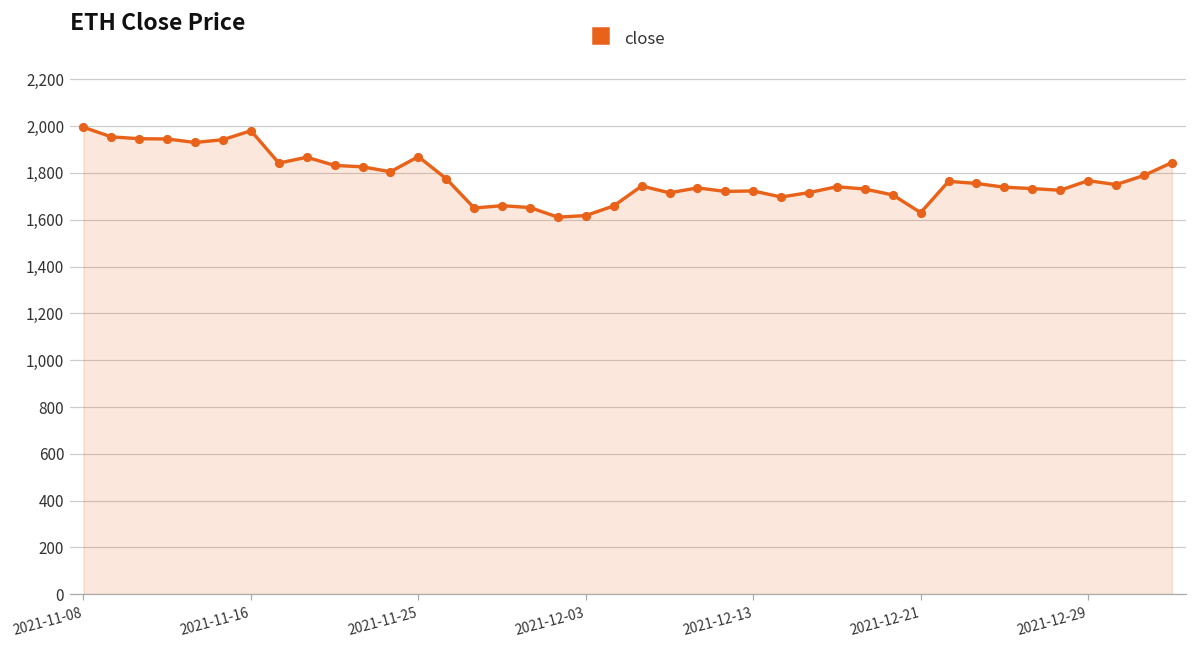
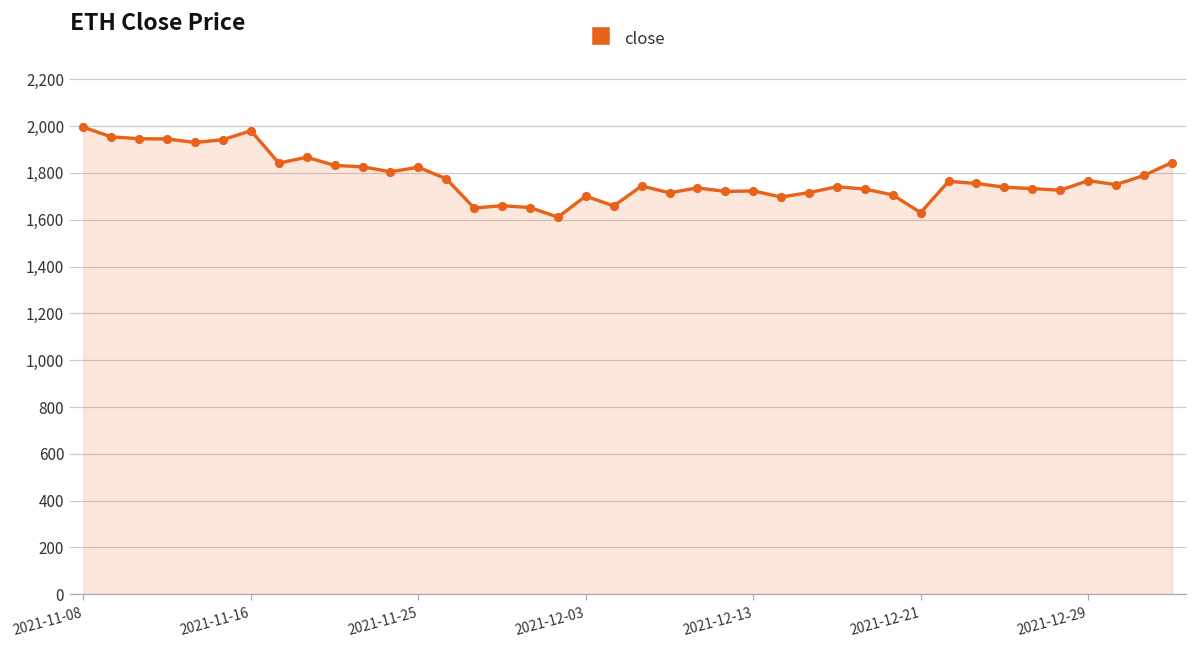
2021-11-25: 1,870 -> 1,820
2021-12-03: 1,620 -> 1,700
